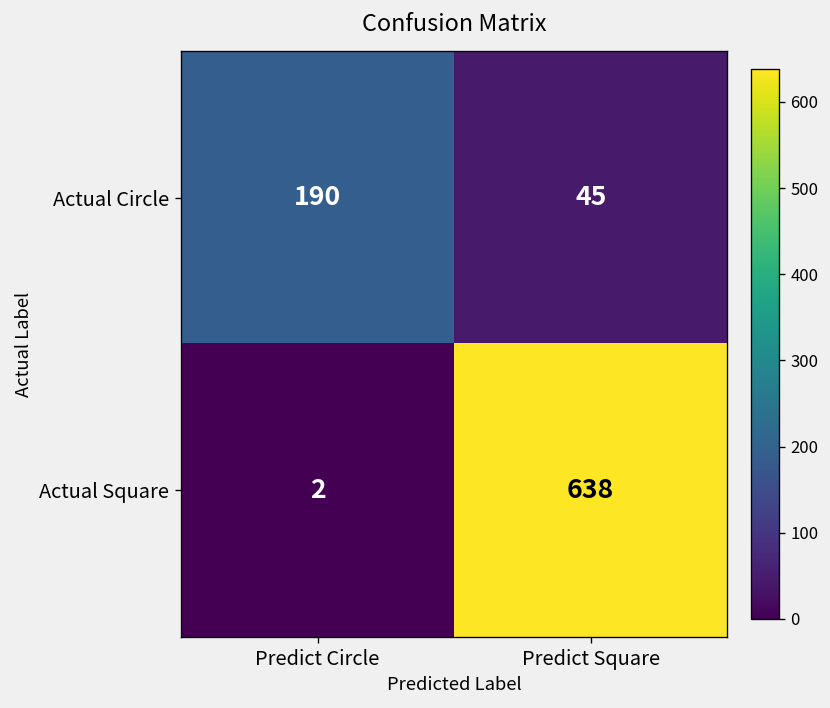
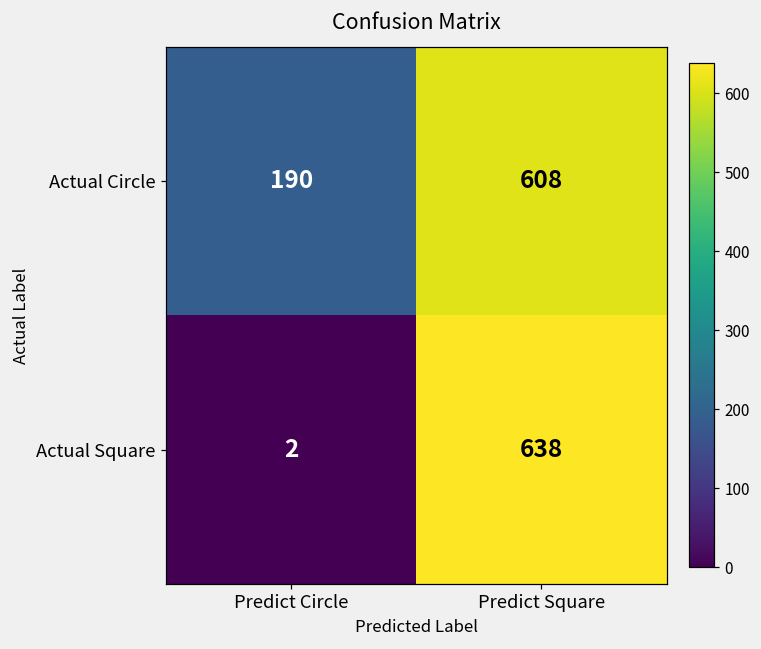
Actual Circle, Predict Square: 45 -> 608
